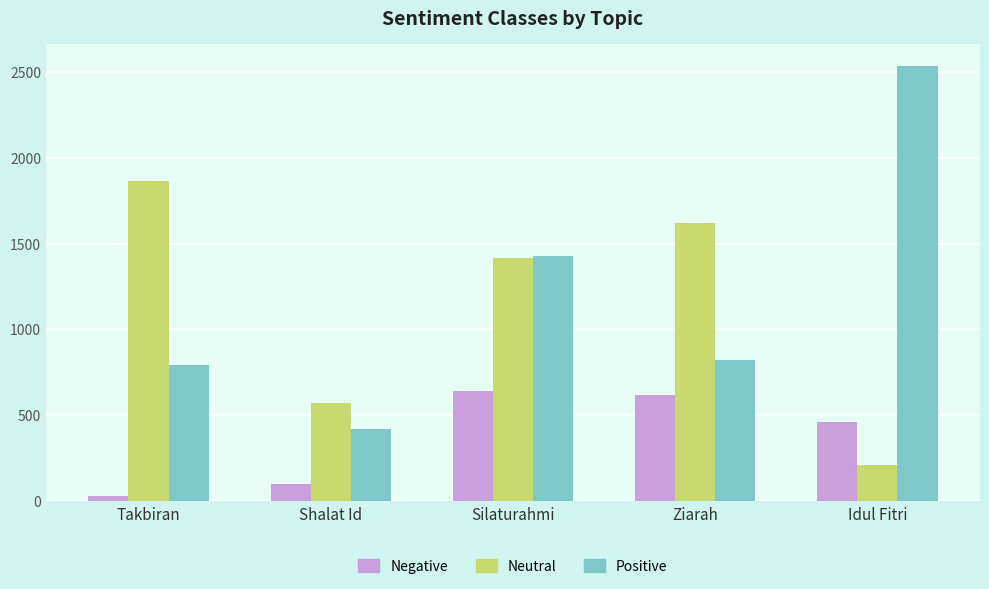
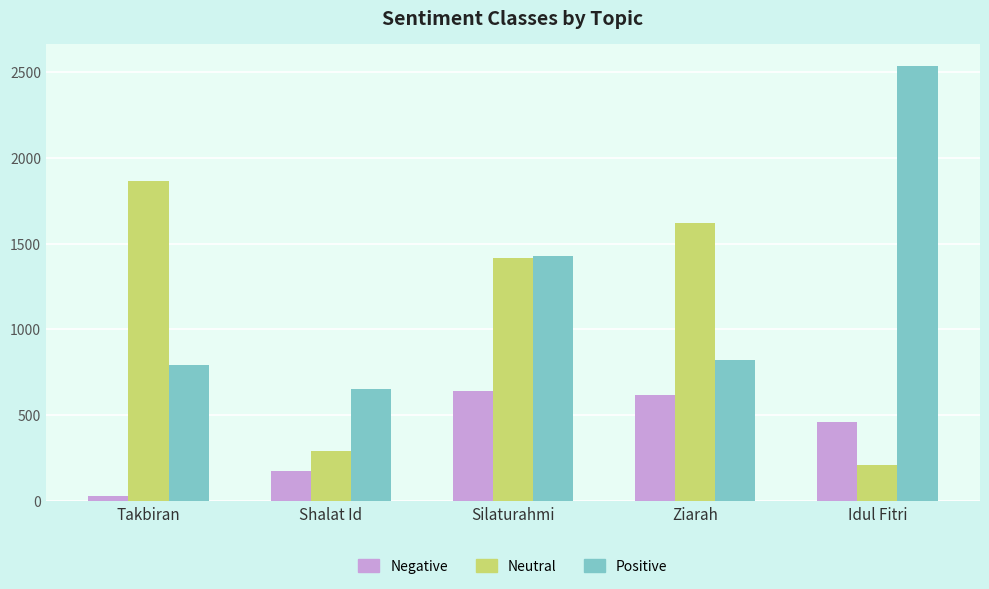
Negative, Shalat Id: 100 -> 180
Neutral, Shalat Id: 570 -> 290
Positive, Shalat Id: 420 -> 660
